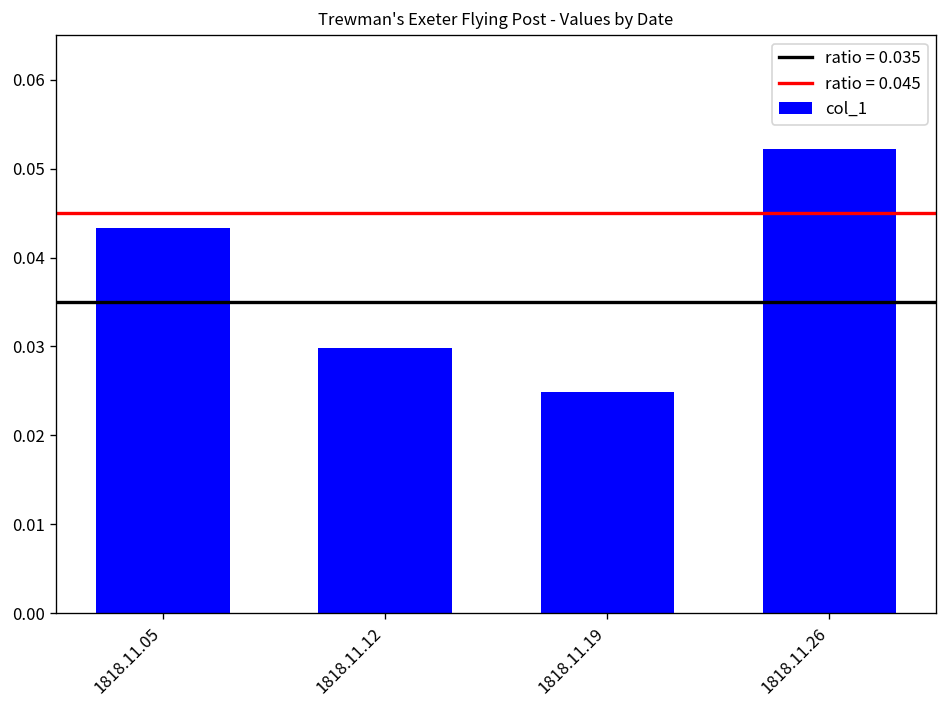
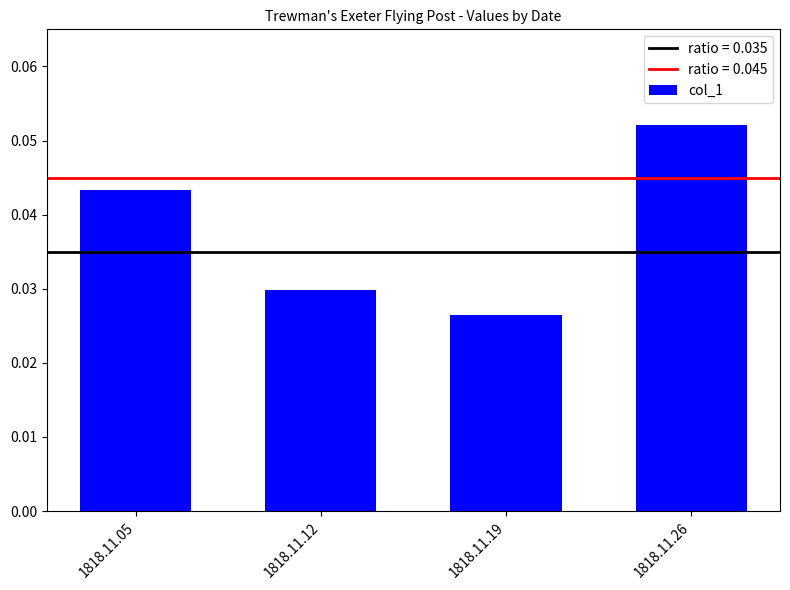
1818.11.19: 0.025 -> 0.026
